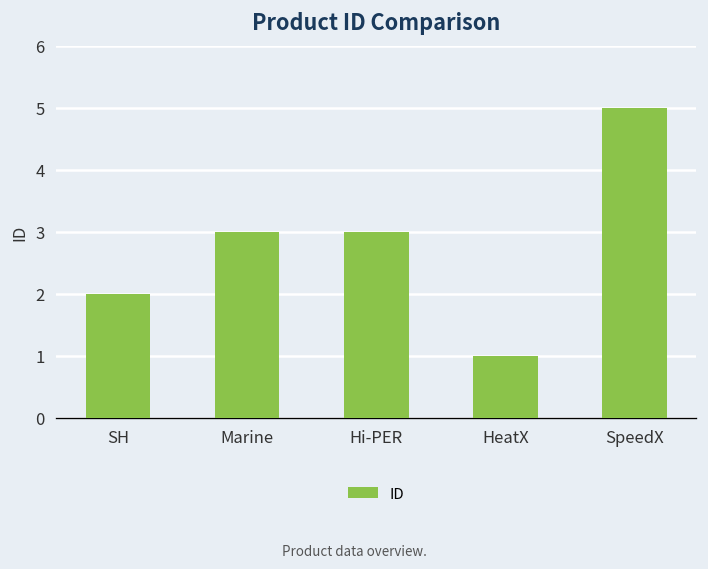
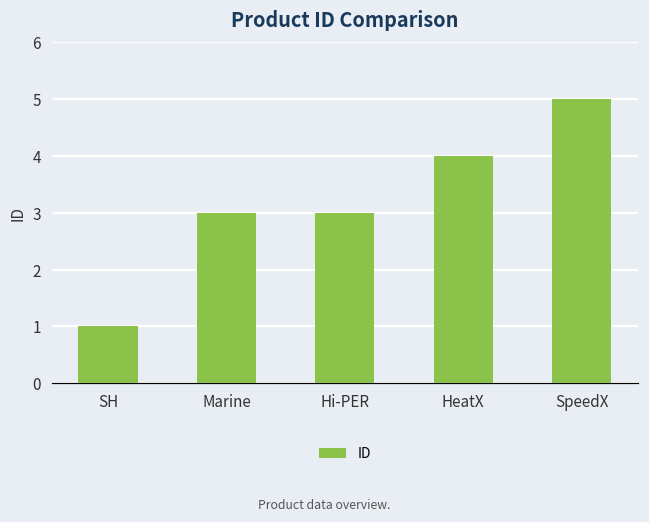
SH: 2 -> 1
HeatX: 1 -> 4
